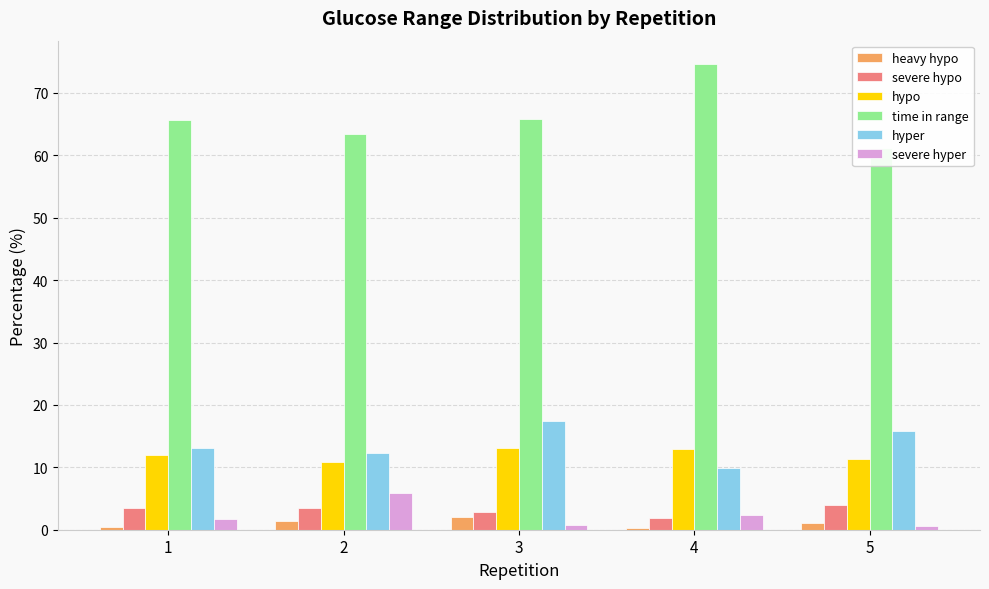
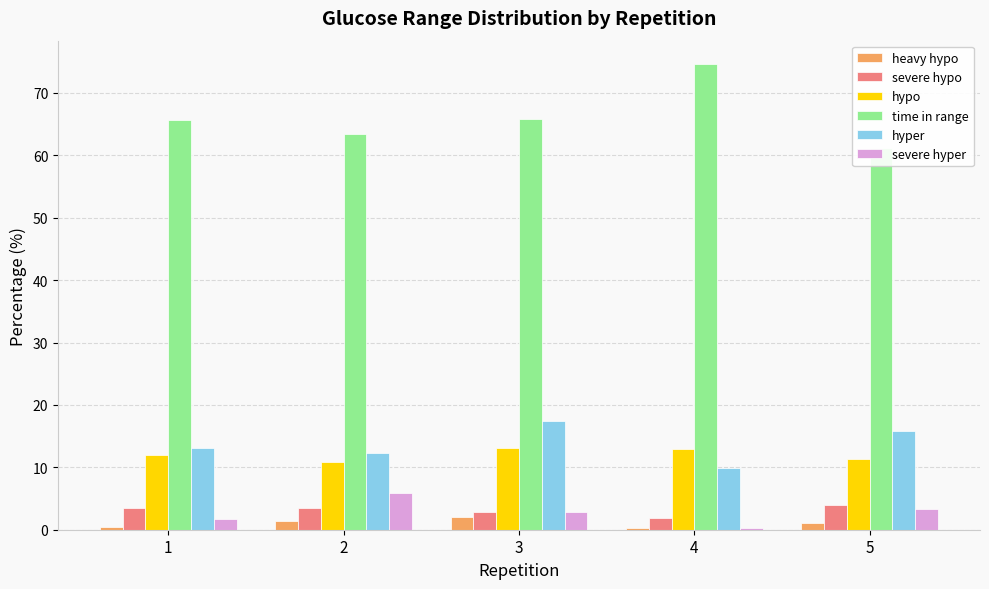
severe hyper, 3: 1 -> 3
severe hyper, 4: 2 -> 0
severe hyper, 5: 1 -> 3
